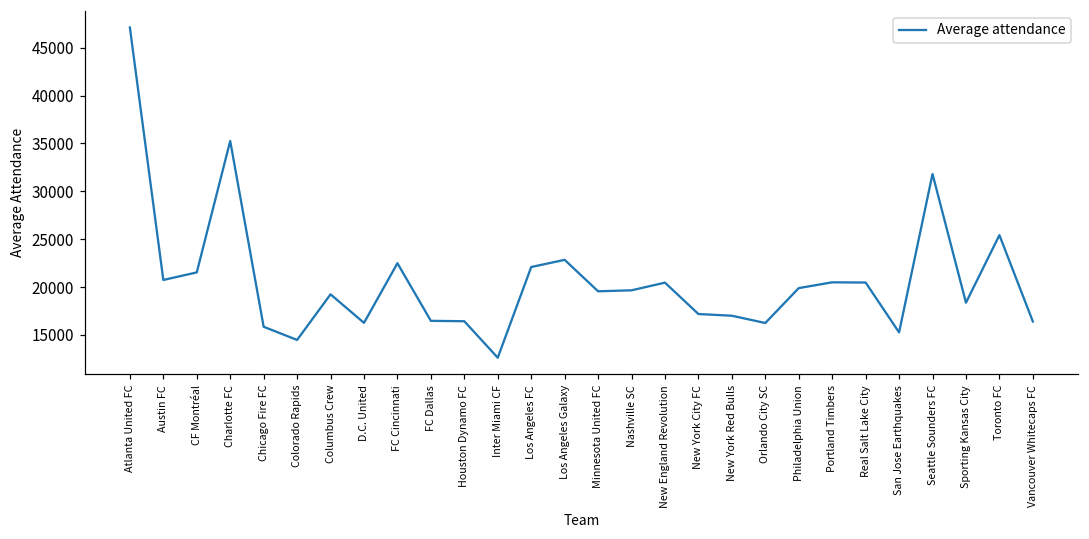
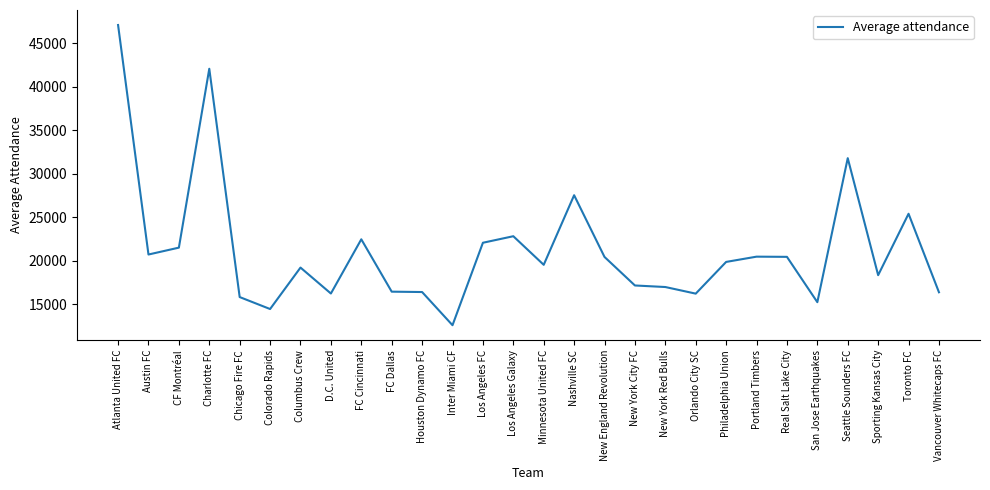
Charlotte FC: 35000 -> 42000
Nashville SC: 20000 -> 28000
